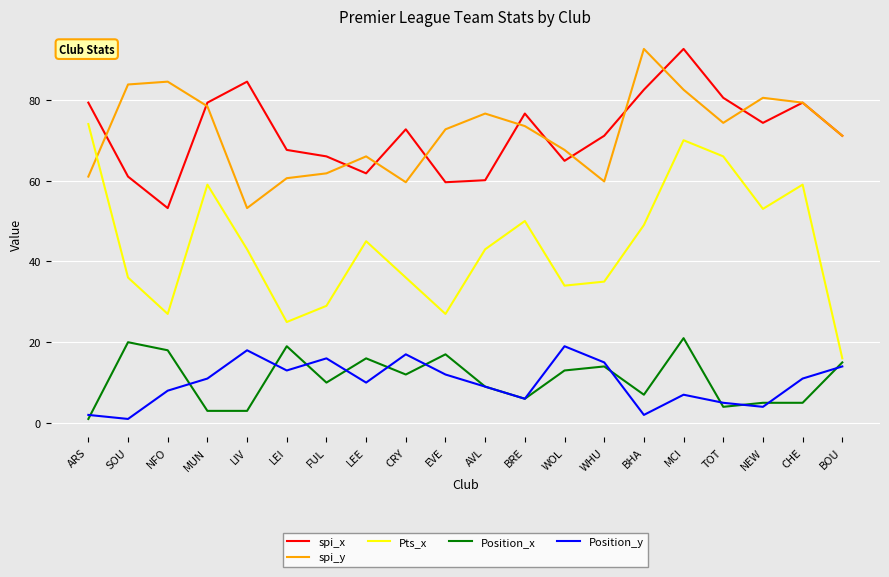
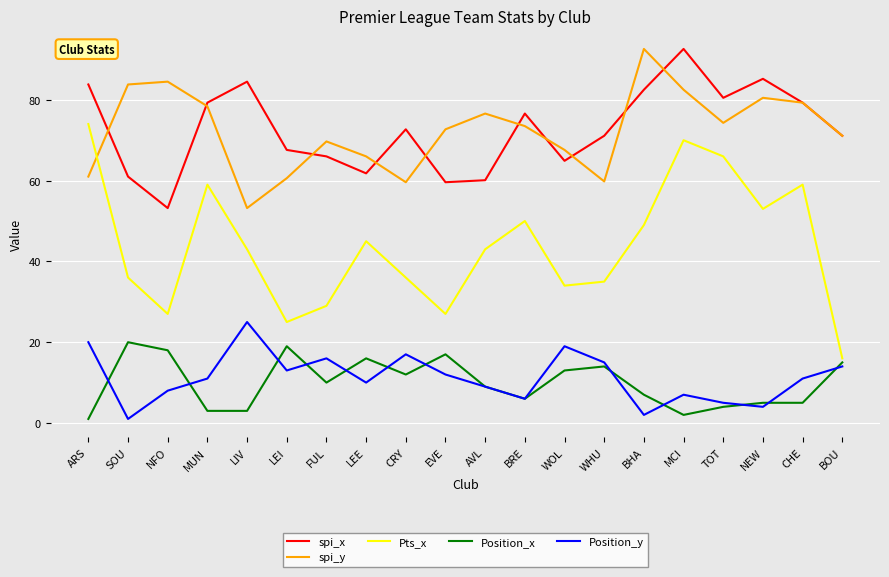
spi_x, ARS: 79 -> 84
Position_y, ARS: 2 -> 20
Position_y, LIV: 18 -> 25
spi_y, FUL: 62 -> 70
Position_x, MCI: 21 -> 2
spi_x, NEW: 74 -> 85
